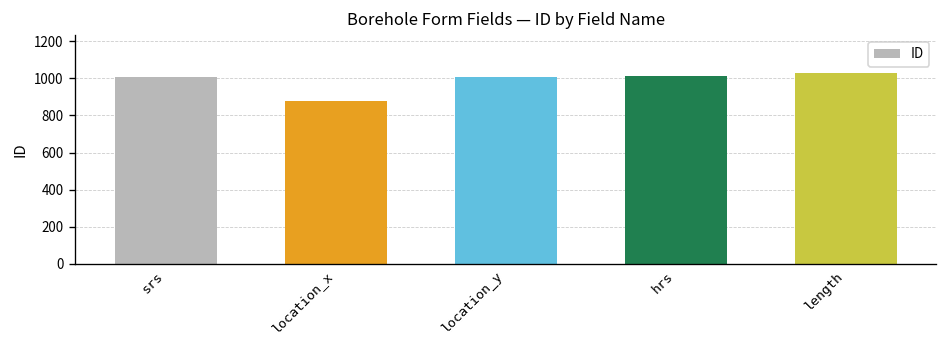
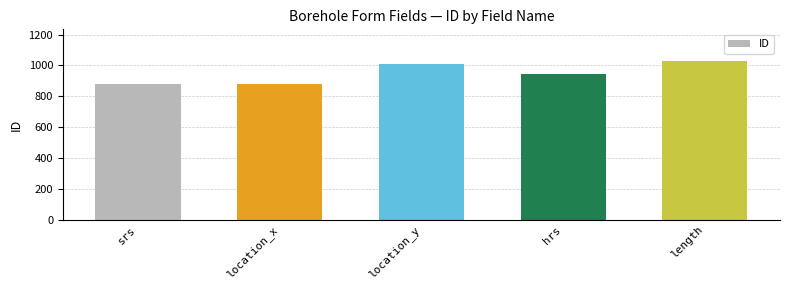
srs: 1010 -> 880
hrs: 1010 -> 940
